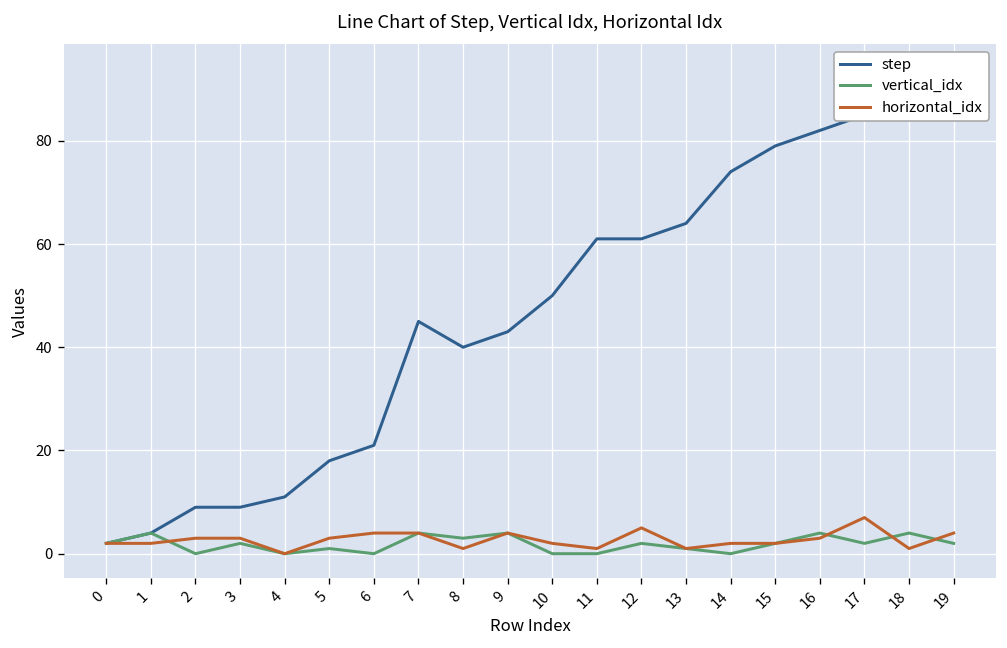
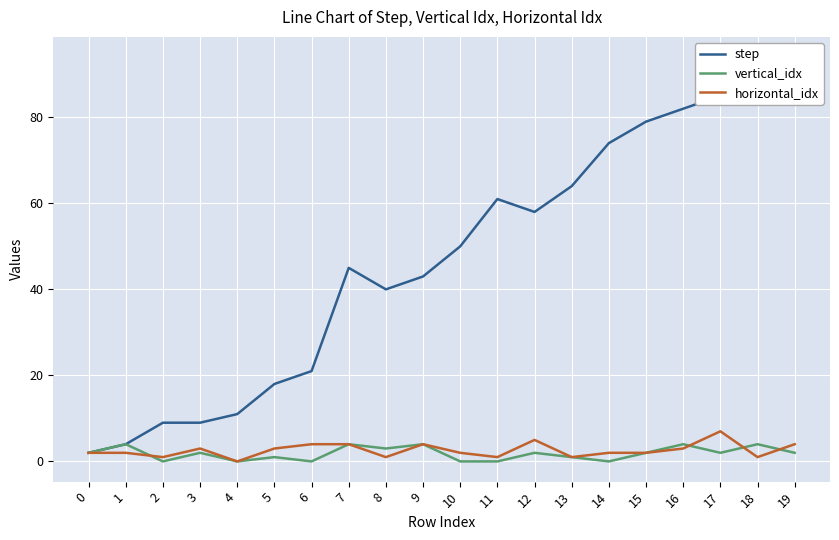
horizontal_idx, 2: 3 -> 1
step, 12: 61 -> 58
